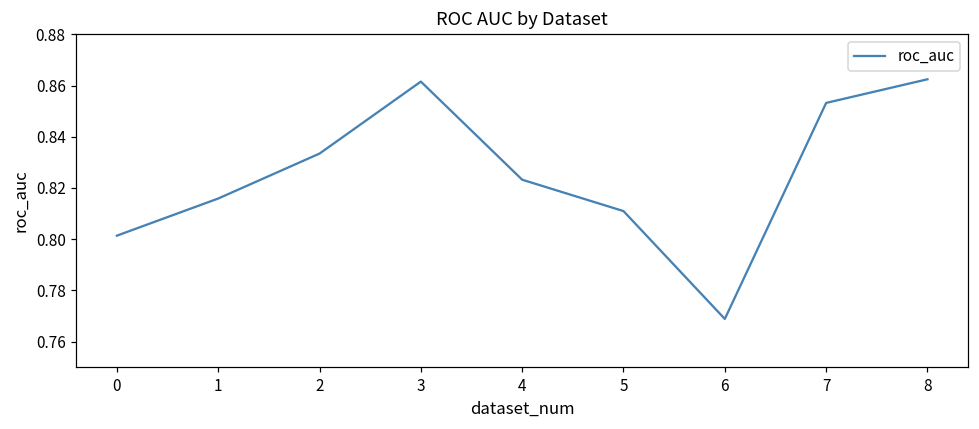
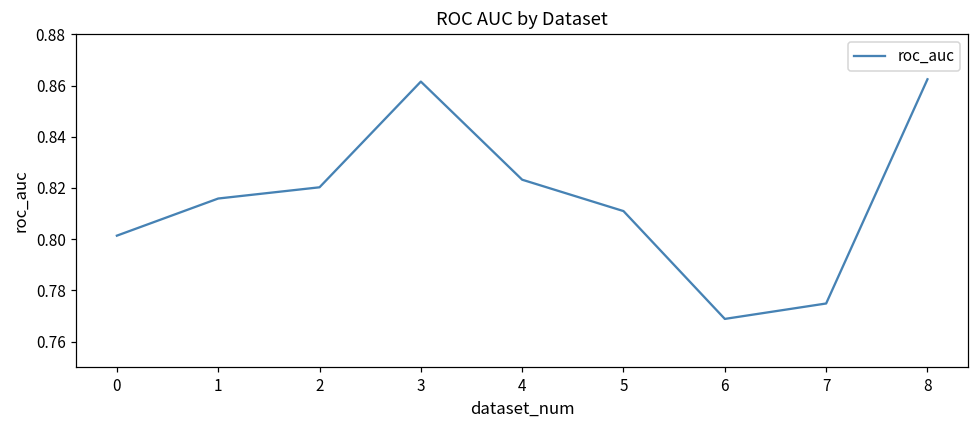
2: 0.833 -> 0.820
7: 0.853 -> 0.775
